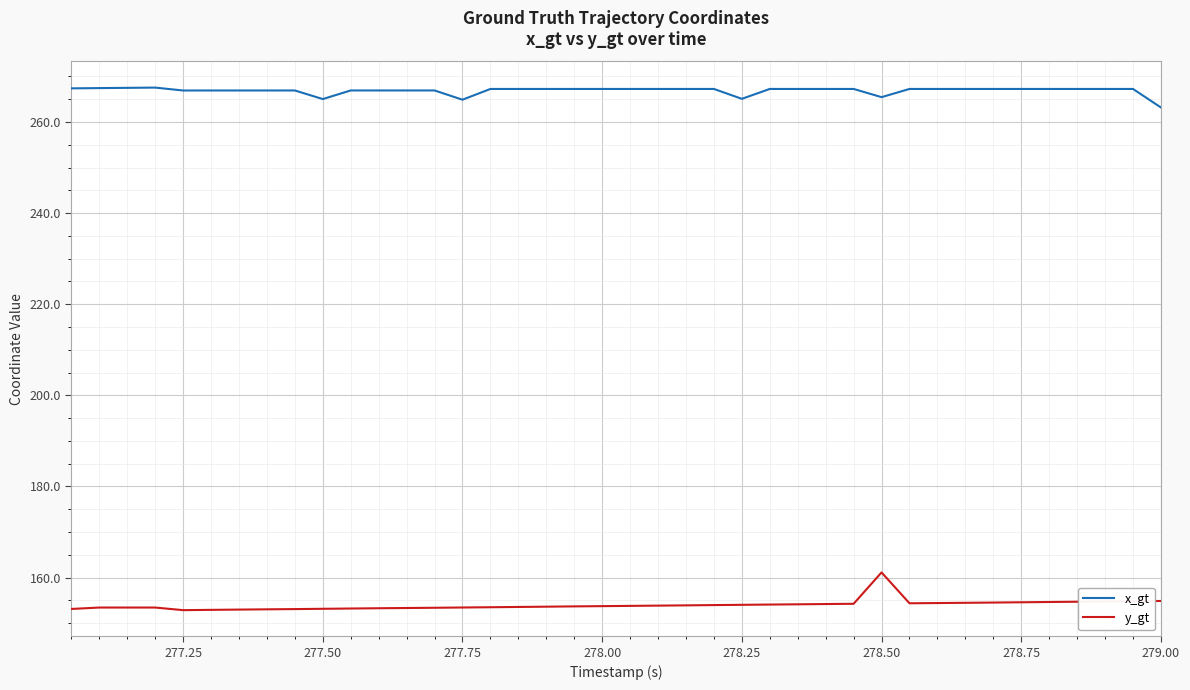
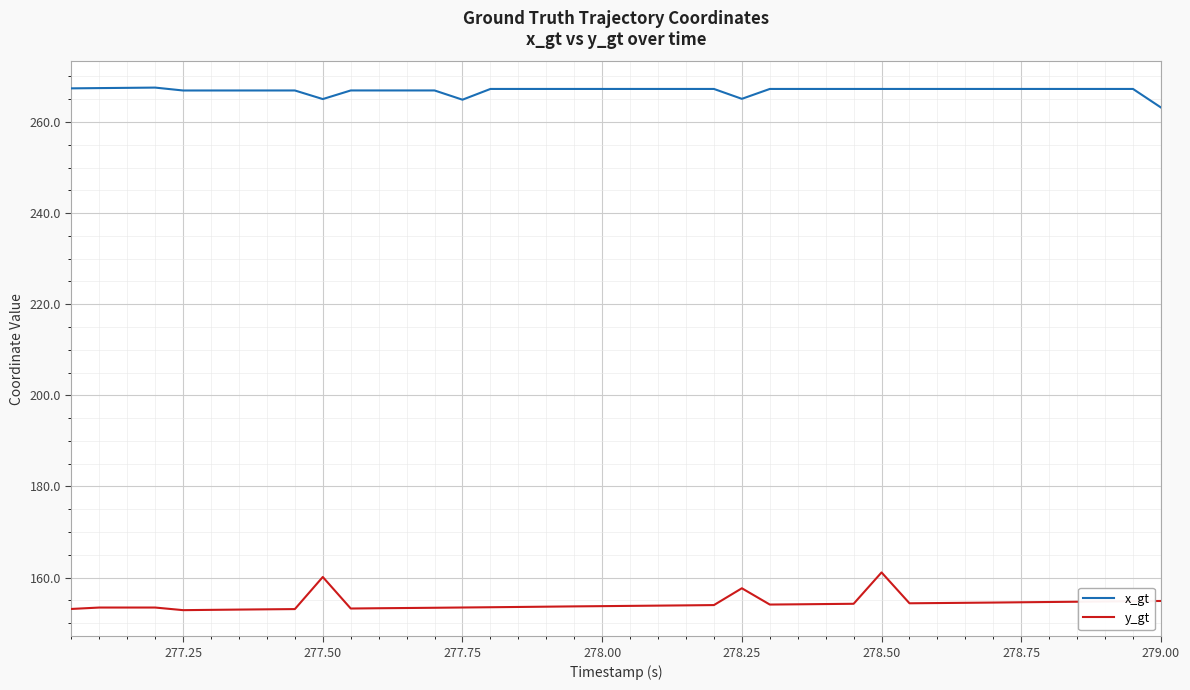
y_gt, 277.50: 153 -> 160
y_gt, 278.25: 154 -> 158
x_gt, 278.50: 265 -> 267
